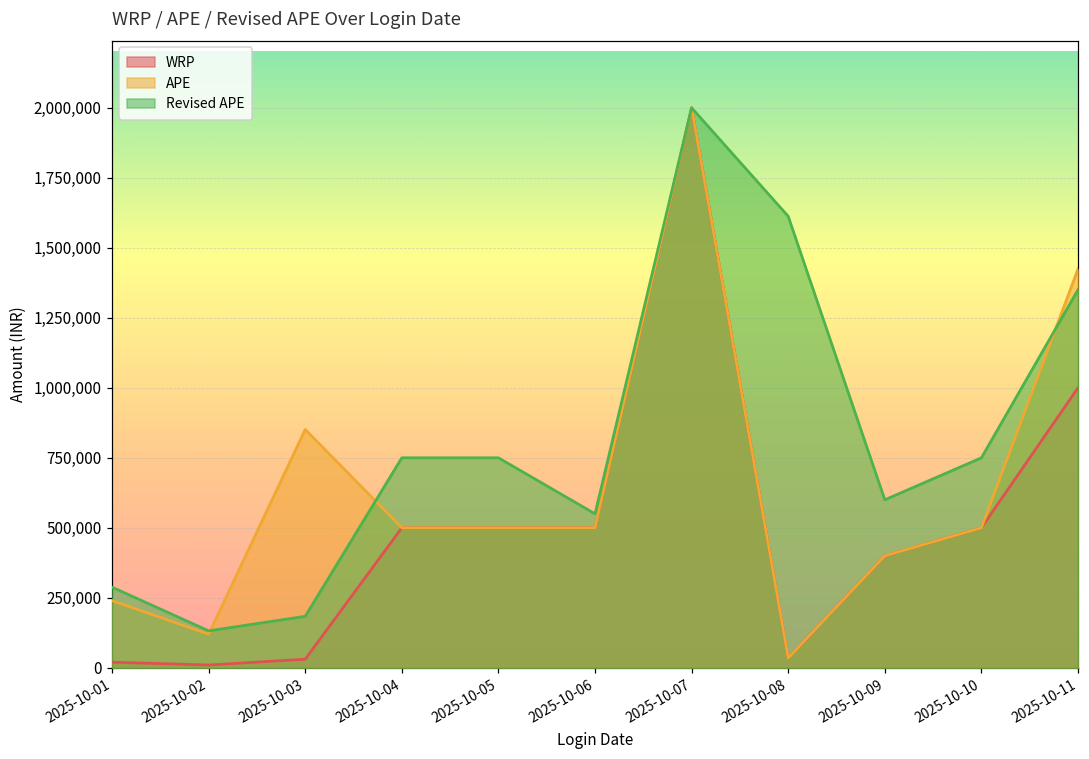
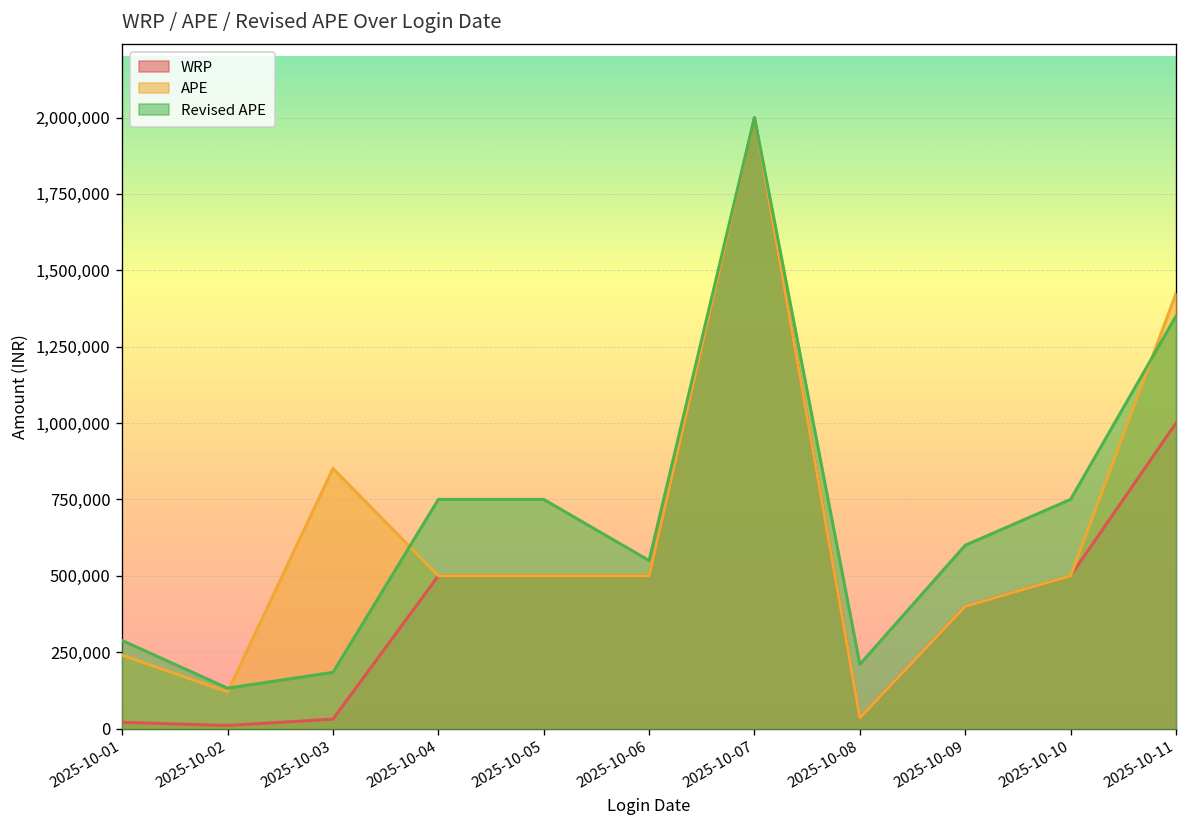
Revised APE, 2025-10-08: 1,610,000 -> 210,000
